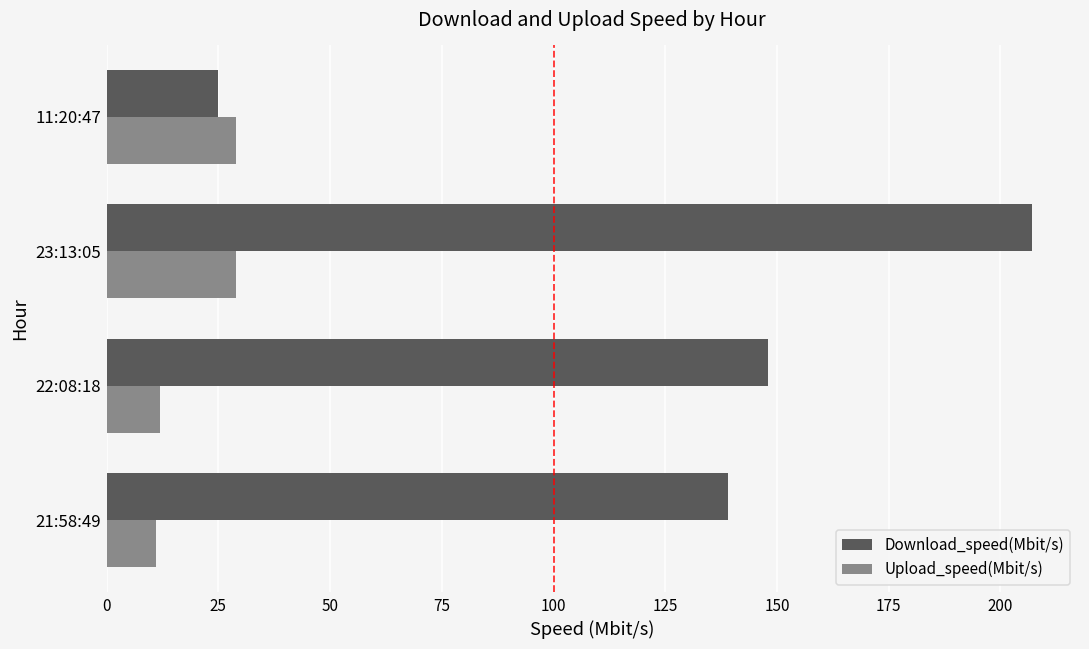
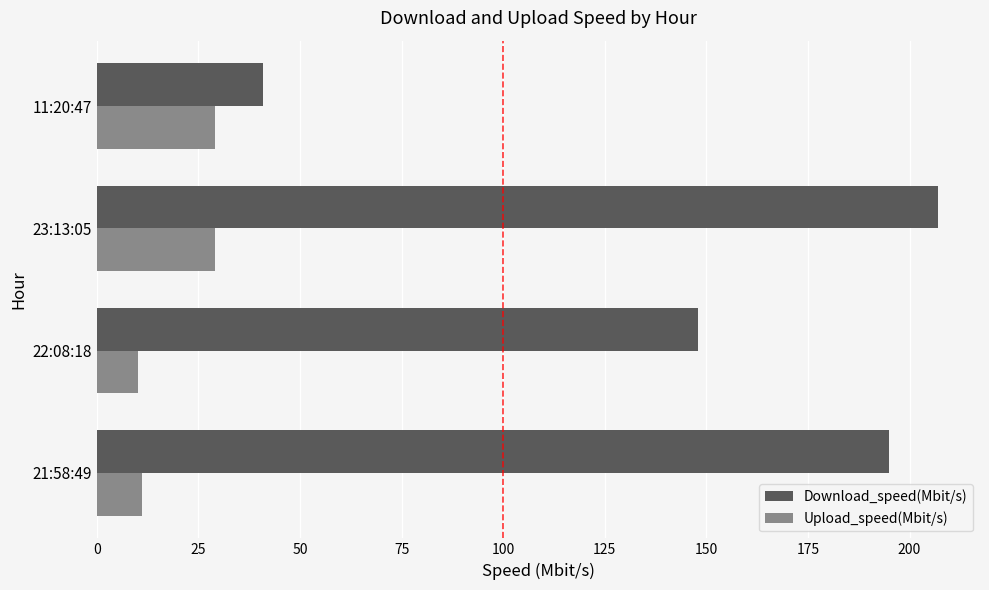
Download_speed(Mbit/s), 11:20:47: 25 -> 41
Upload_speed(Mbit/s), 22:08:18: 12 -> 10
Download_speed(Mbit/s), 21:58:49: 139 -> 195
